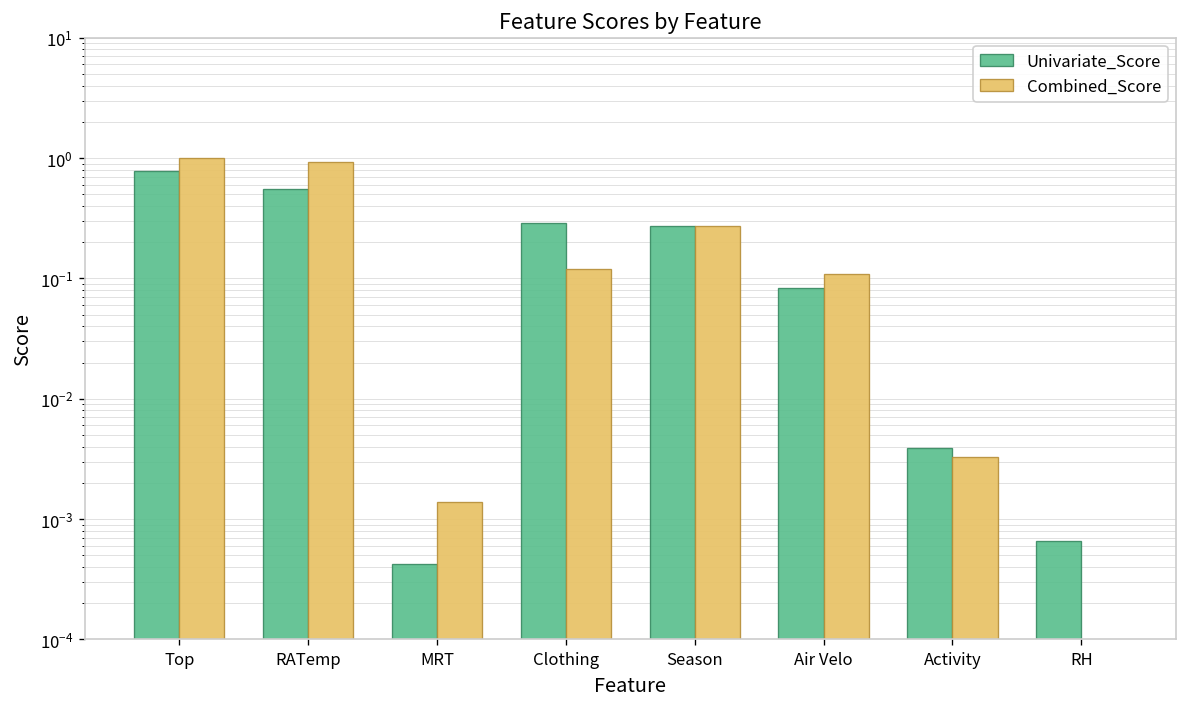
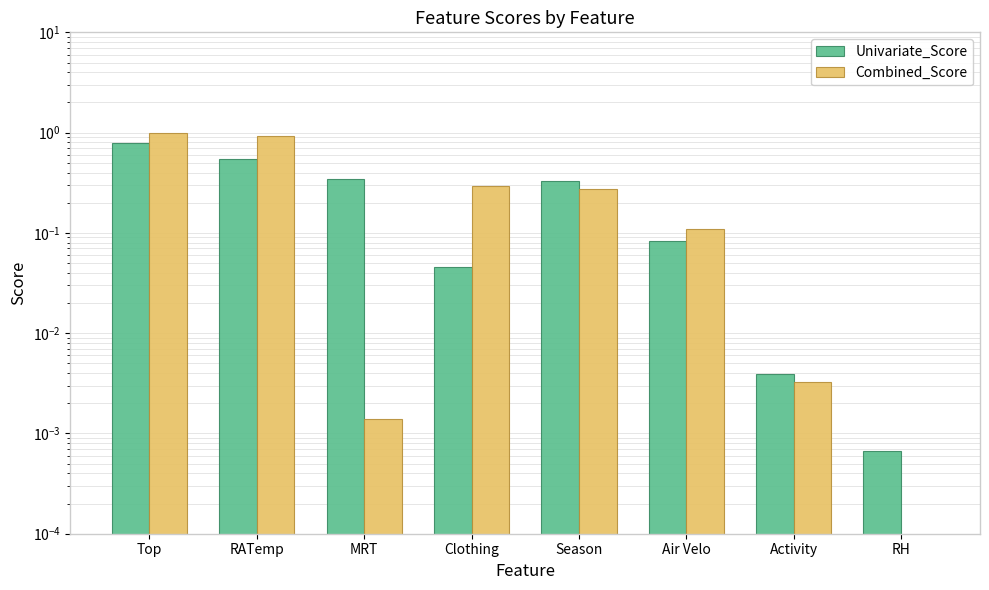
Univariate_Score, MRT: 0.00043 -> 0.35
Univariate_Score, Clothing: 0.29 -> 0.05
Combined_Score, Clothing: 0.12 -> 0.29
Univariate_Score, Season: 0.27 -> 0.33
